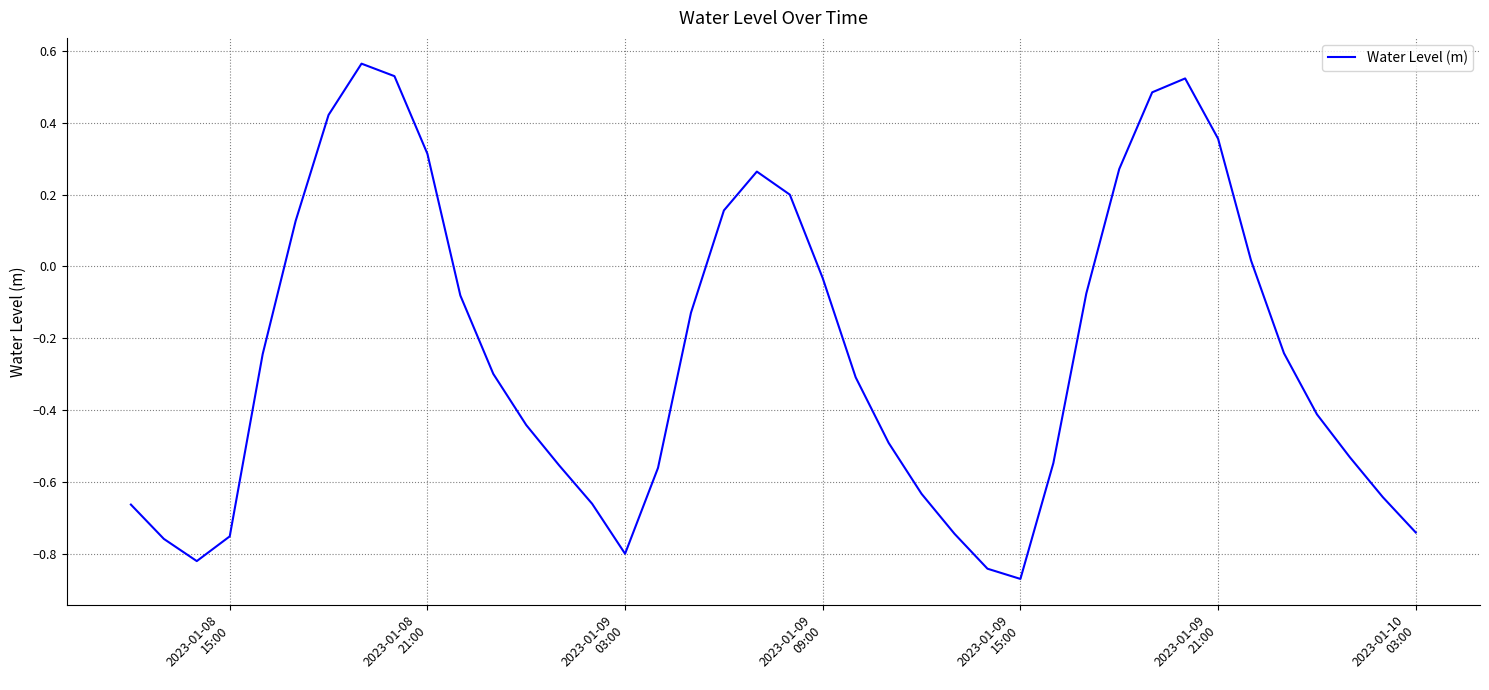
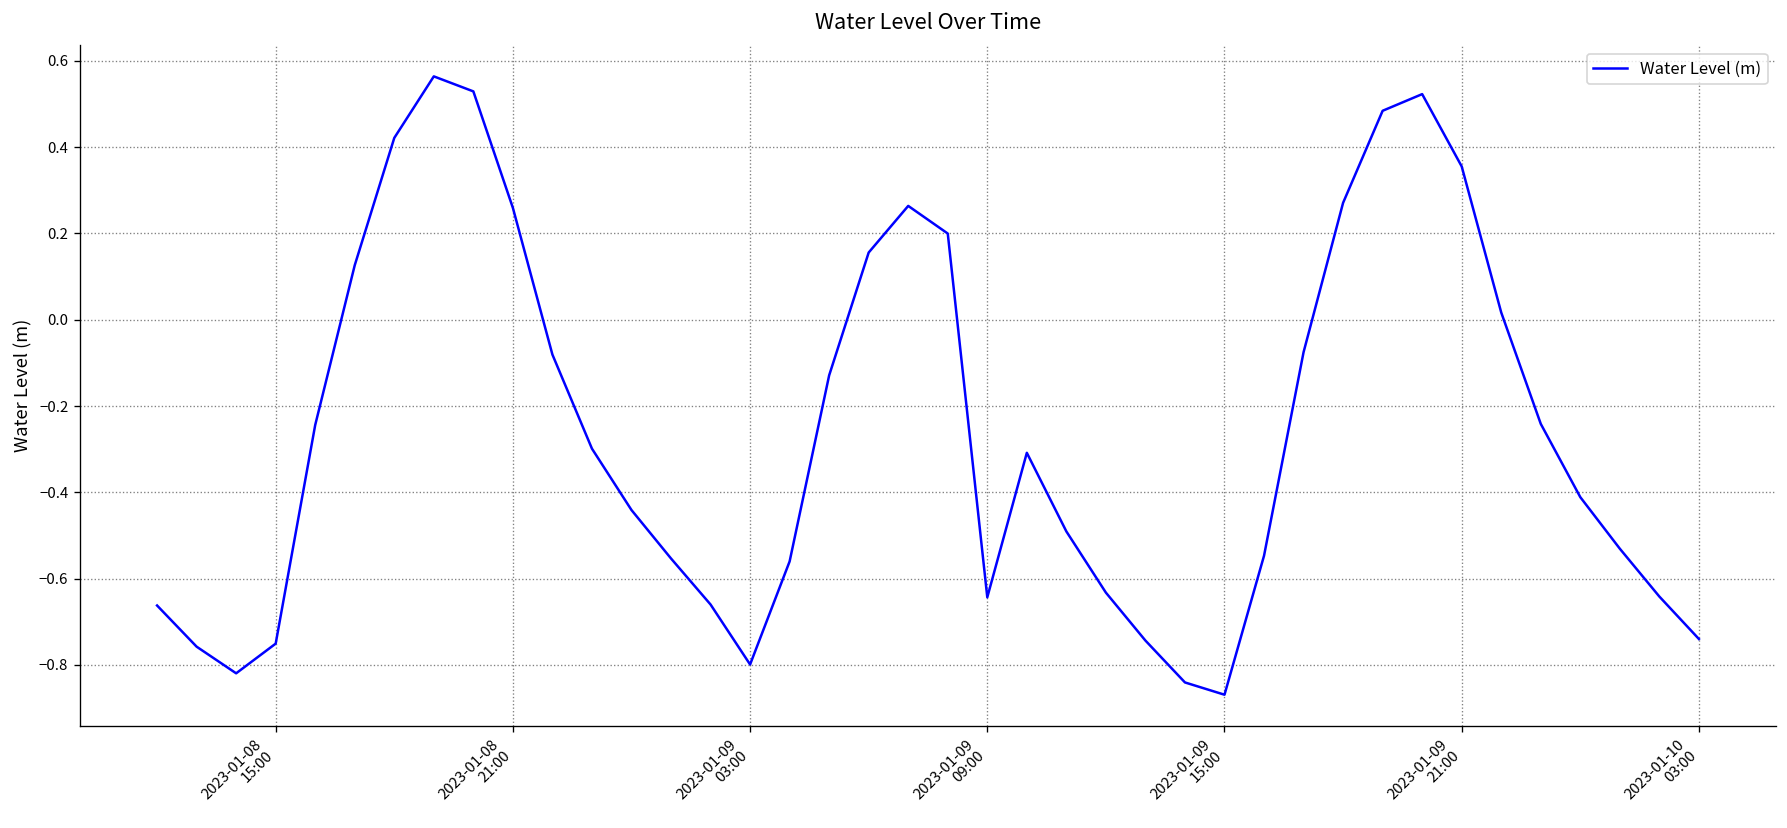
2023-01-08 21:00: 0.31 -> 0.26
2023-01-09 09:00: -0.03 -> -0.64
